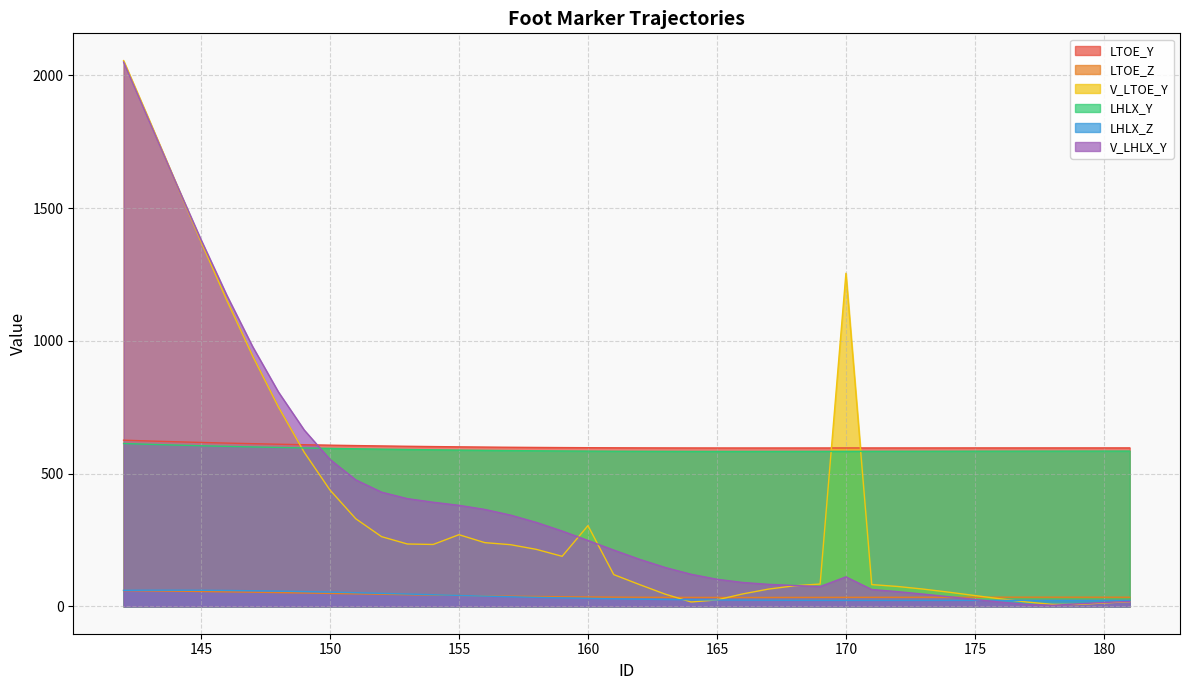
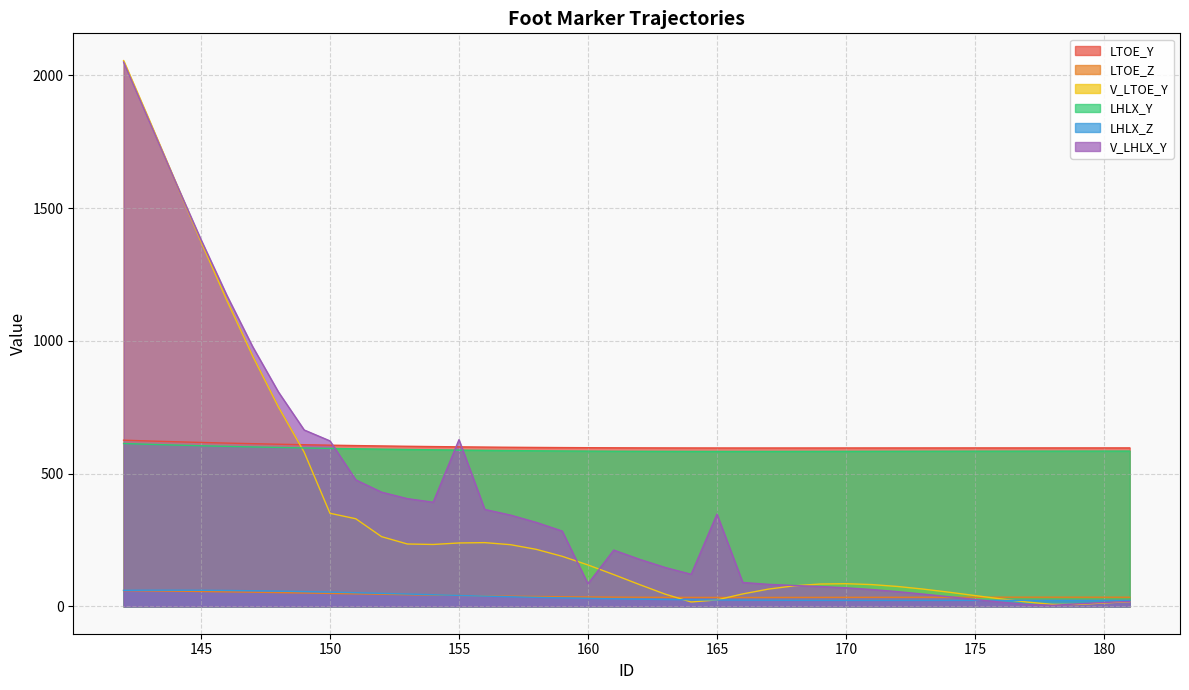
V_LTOE_Y, 150: 440 -> 350
V_LHLX_Y, 150: 550 -> 620
V_LTOE_Y, 155: 270 -> 240
V_LHLX_Y, 155: 380 -> 630
V_LTOE_Y, 160: 300 -> 160
V_LHLX_Y, 160: 250 -> 90
V_LHLX_Y, 165: 100 -> 350
V_LTOE_Y, 170: 1250 -> 90
V_LHLX_Y, 170: 110 -> 70
